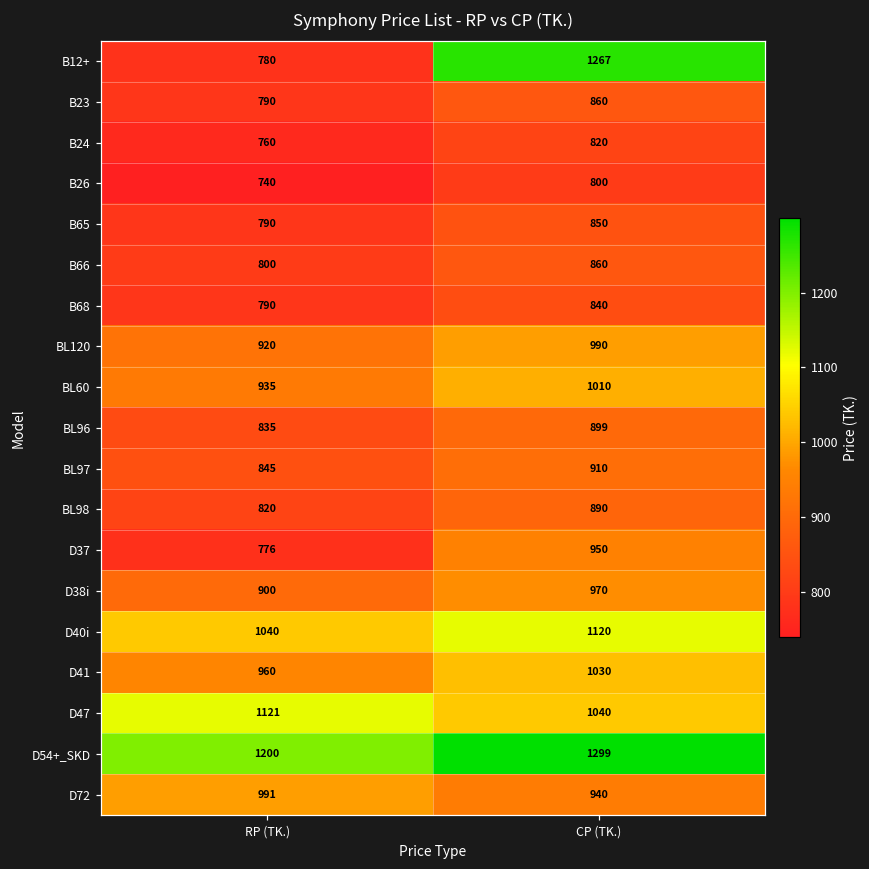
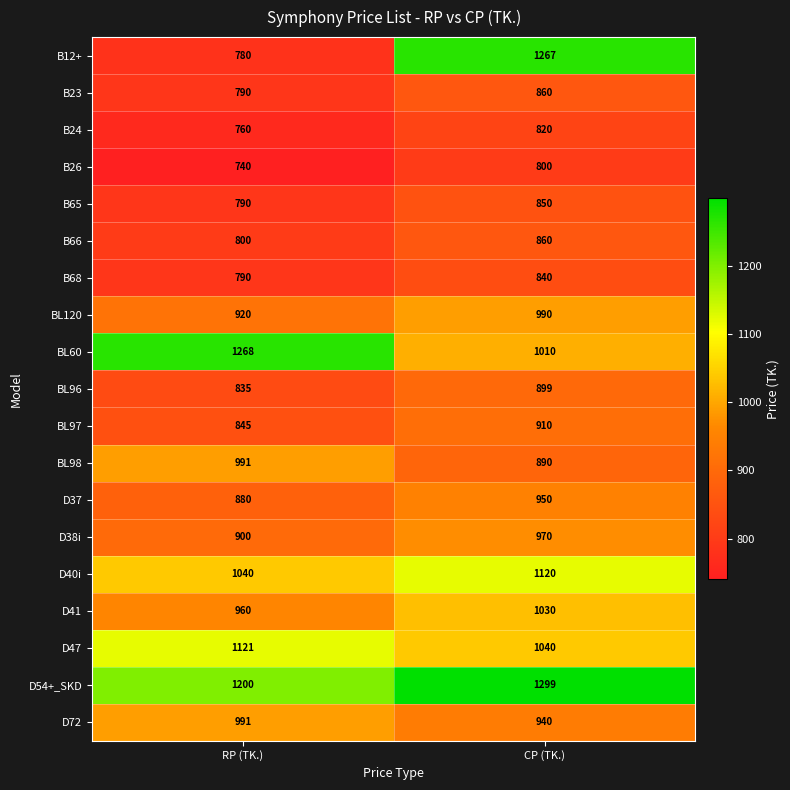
BL60, RP (TK.): 935 -> 1268
BL98, RP (TK.): 820 -> 991
D37, RP (TK.): 776 -> 880
